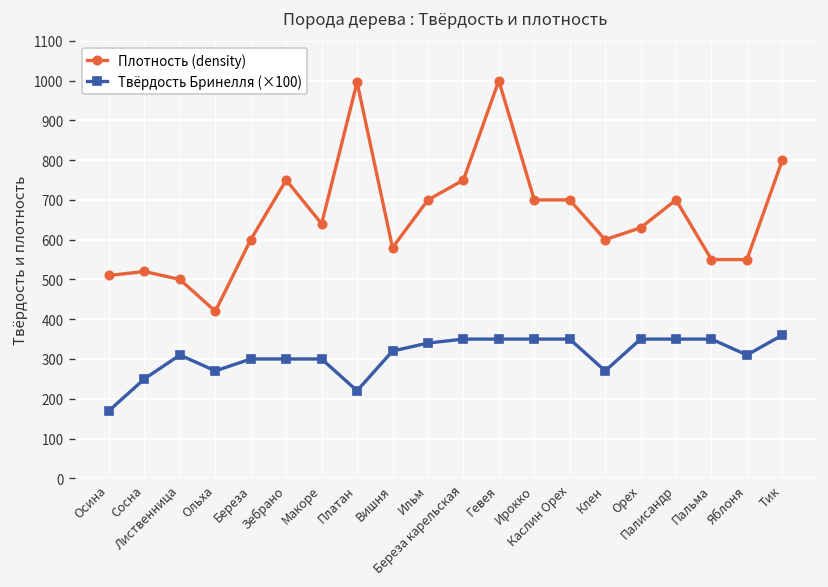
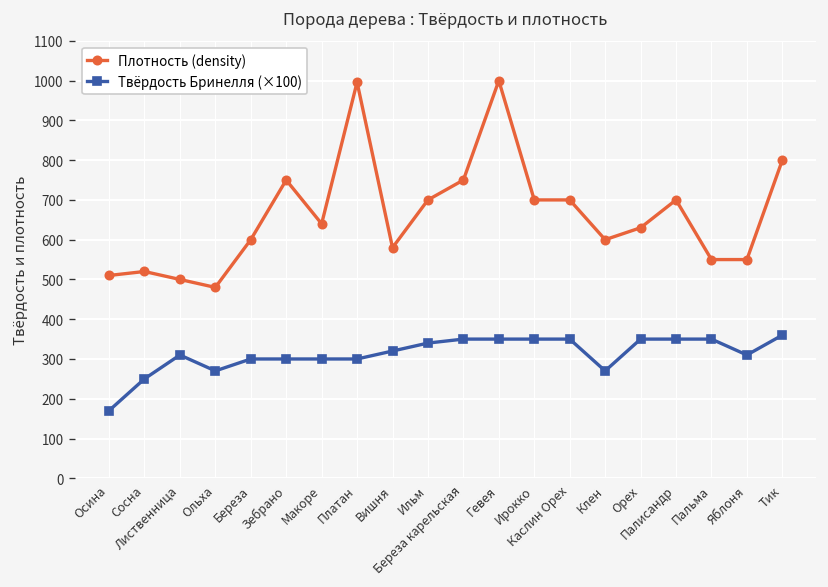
Плотность (density), Ольха: 420 -> 480
Твёрдость Бринелля (×100), Платан: 220 -> 300
